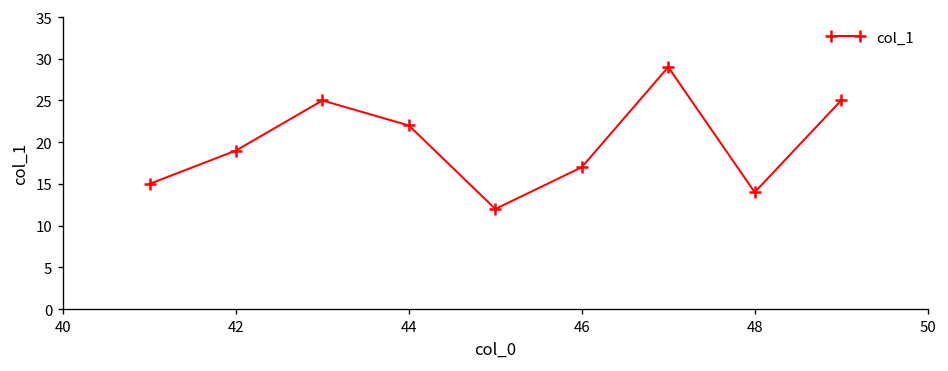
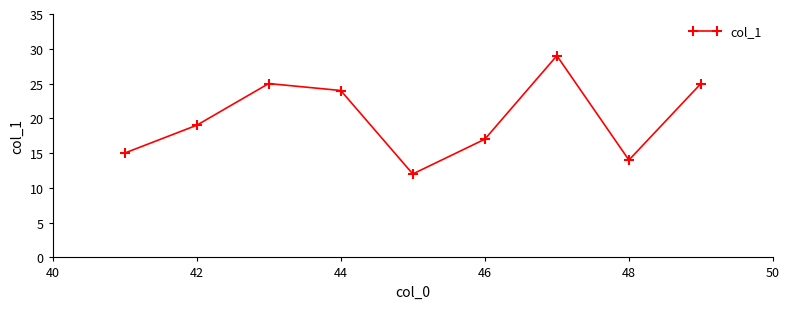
44: 22 -> 24
